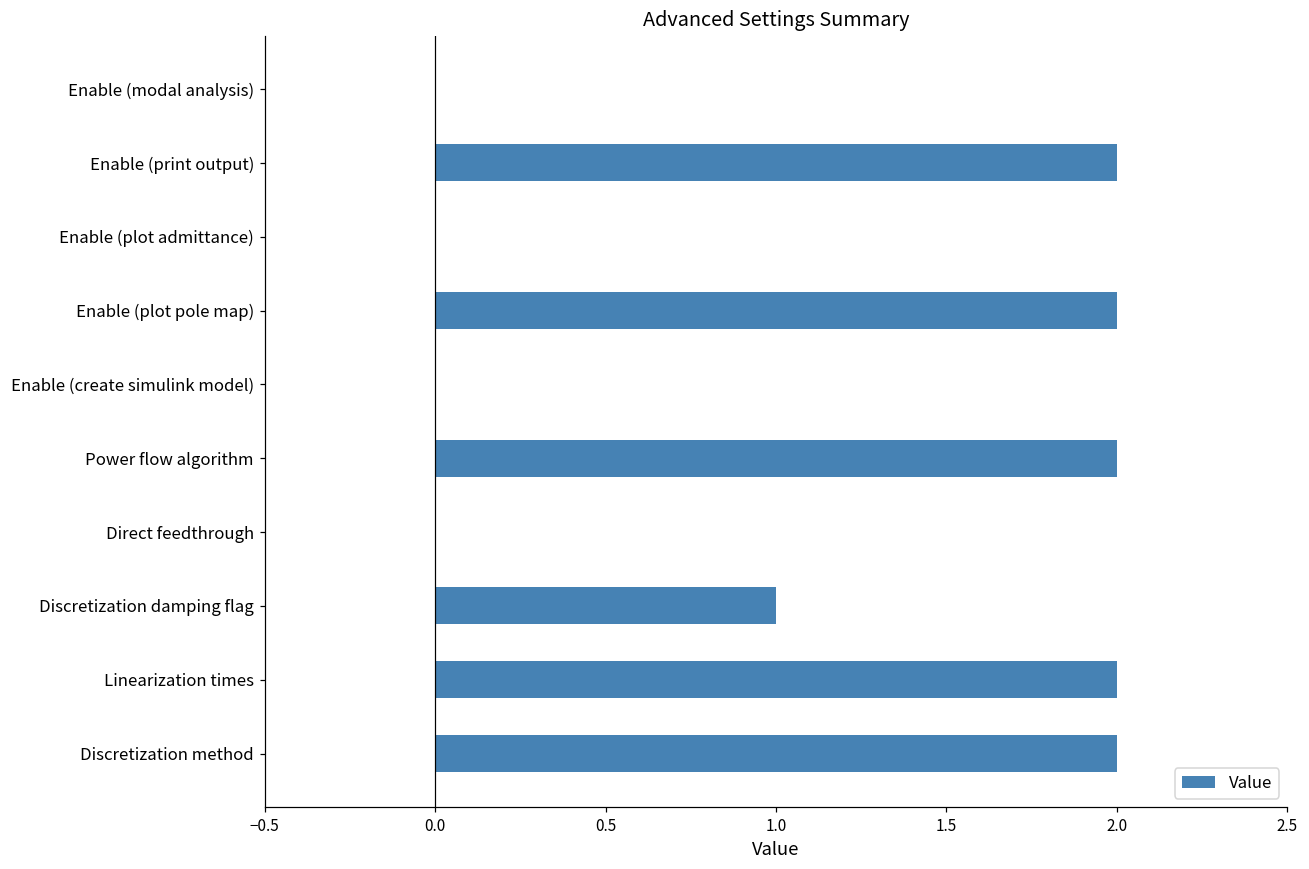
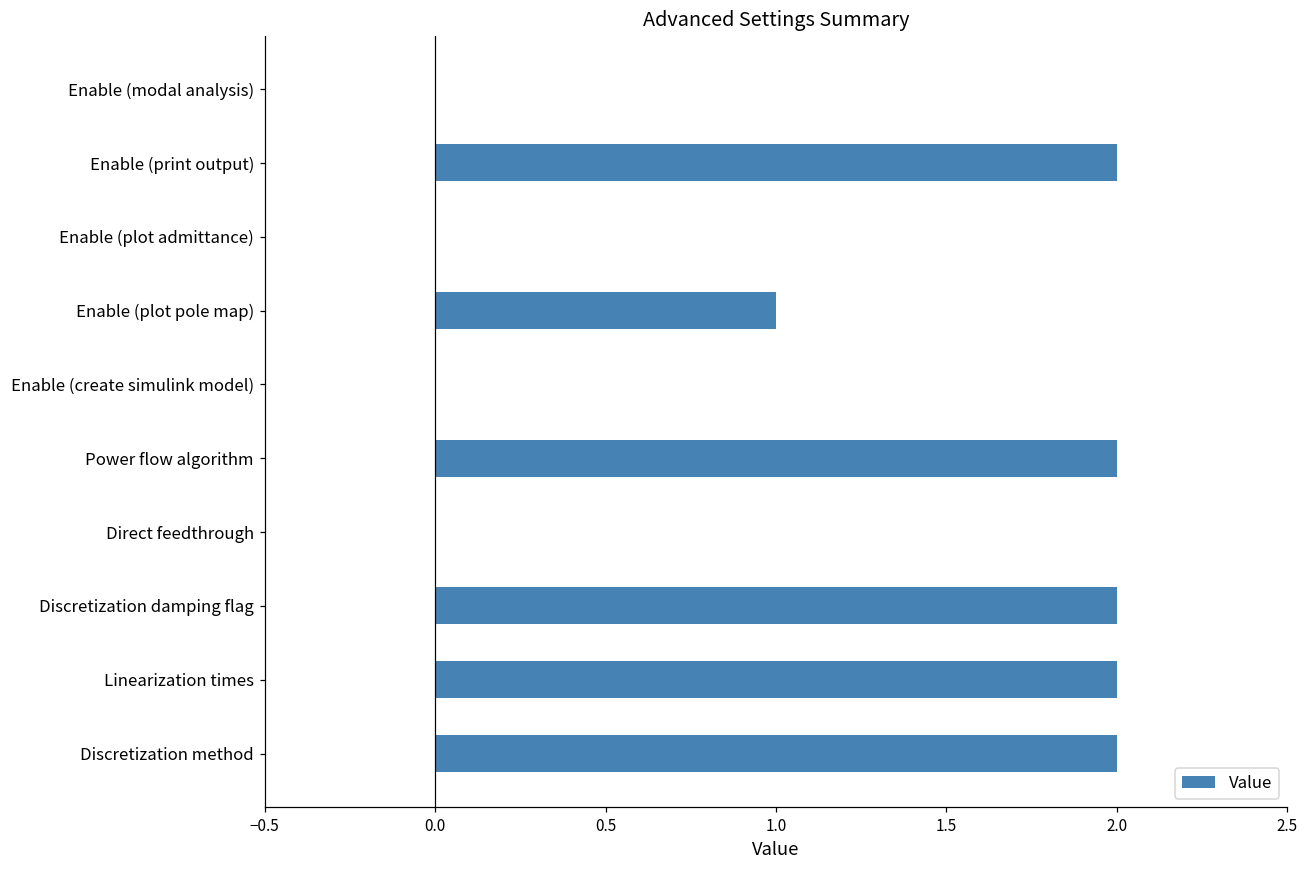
Enable (plot pole map): 2 -> 1
Discretization damping flag: 1 -> 2
